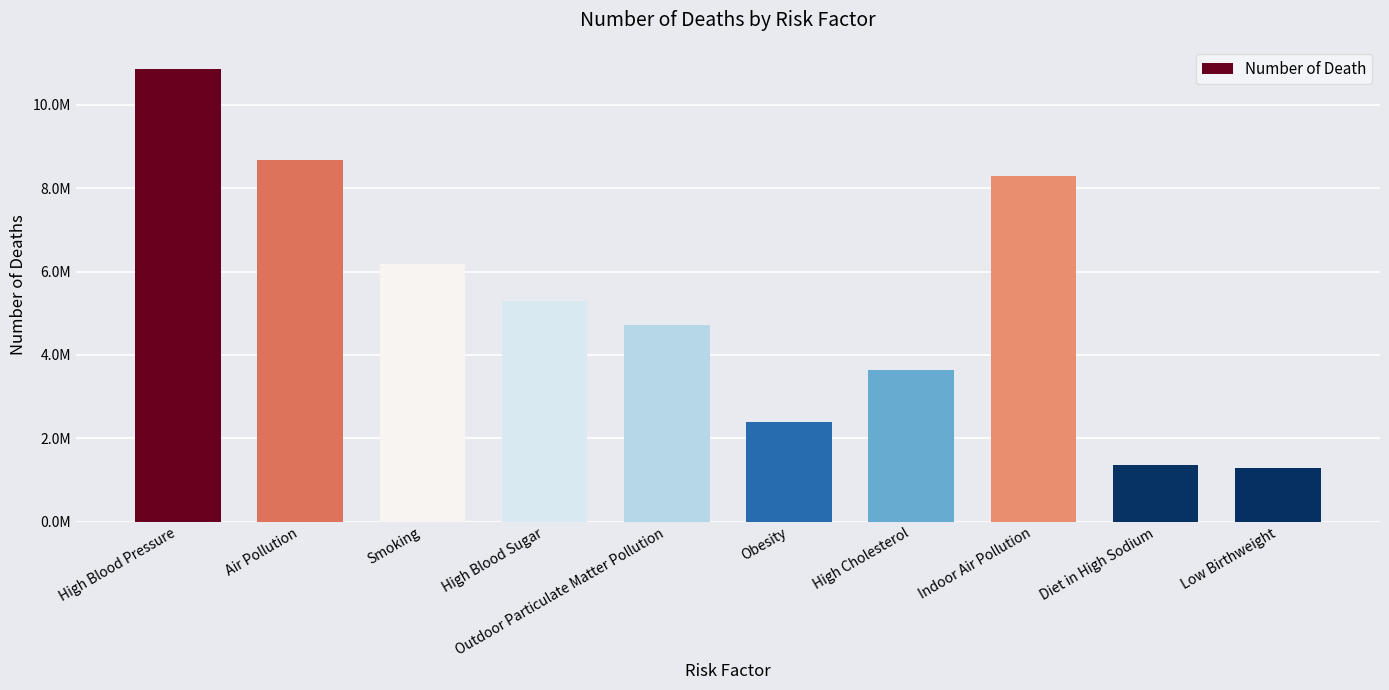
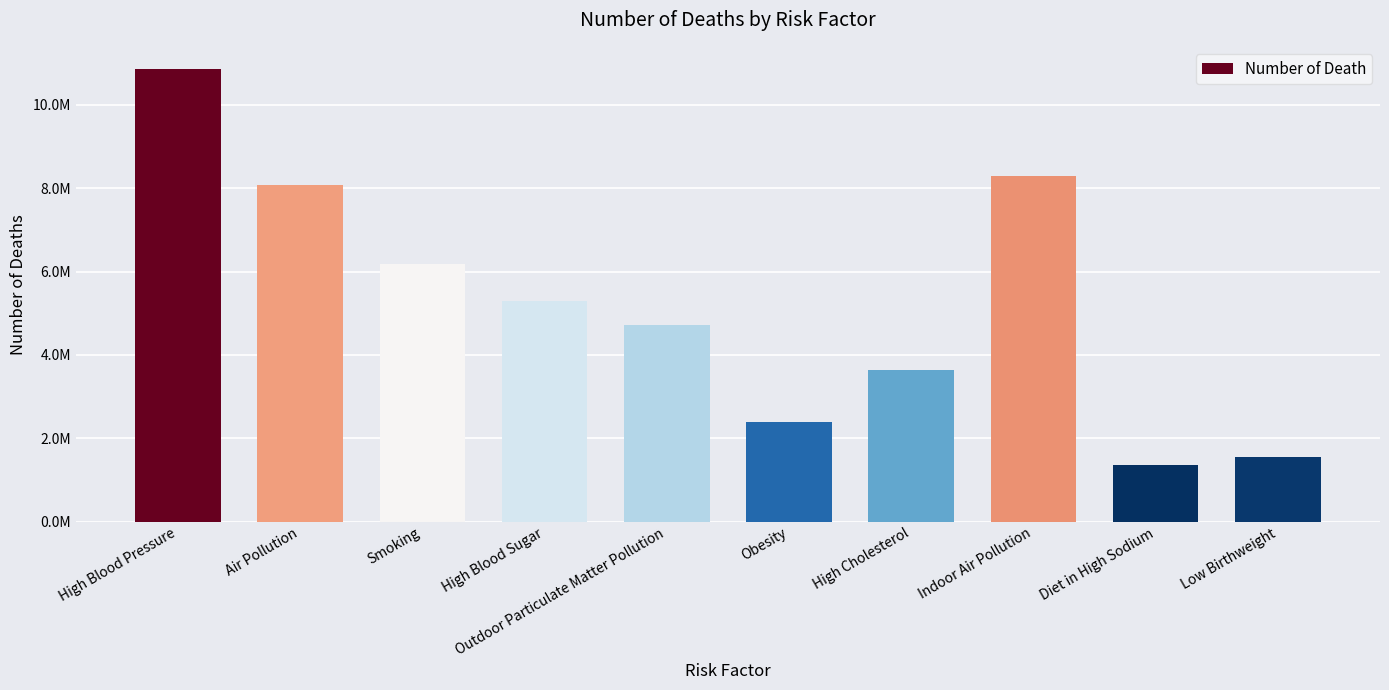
Air Pollution: 8700000 -> 8100000
Low Birthweight: 1300000 -> 1500000
